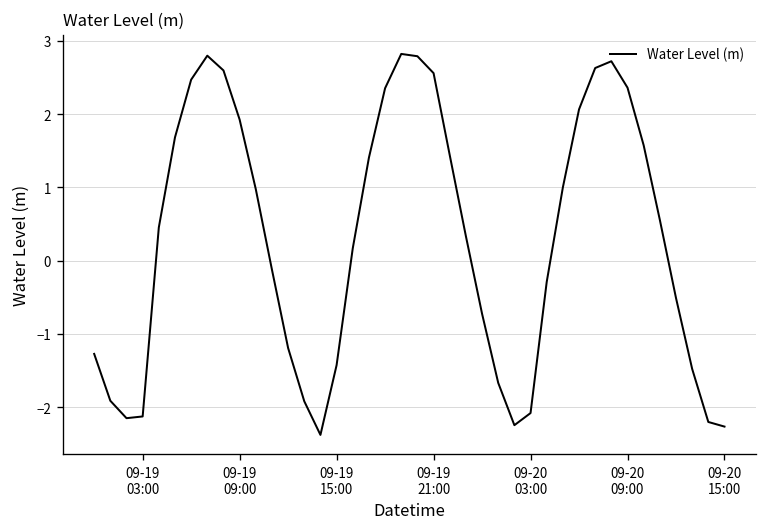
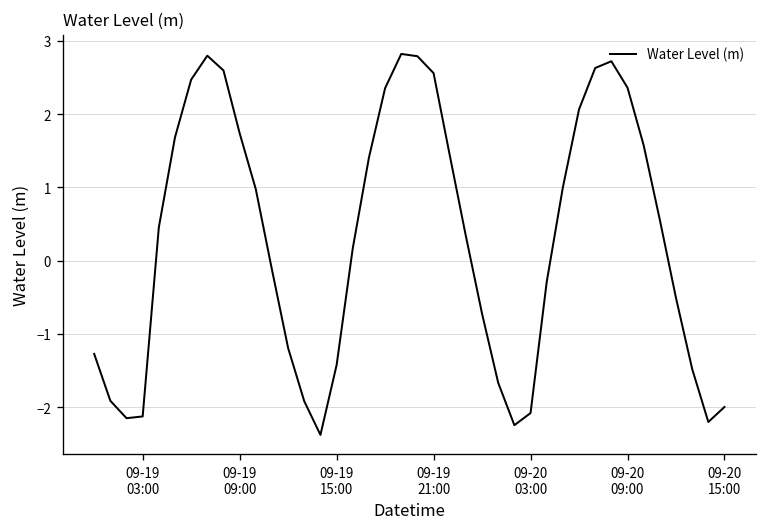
09-19 09:00: 1.9 -> 1.7
09-20 15:00: -2.3 -> -2.0
